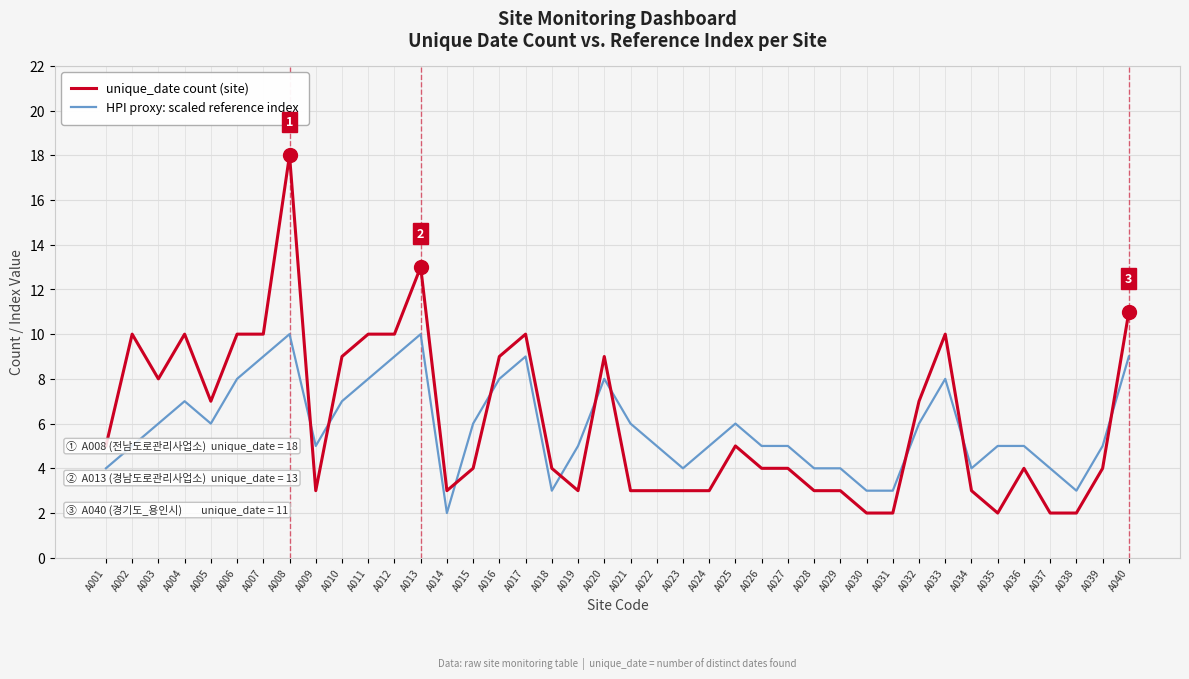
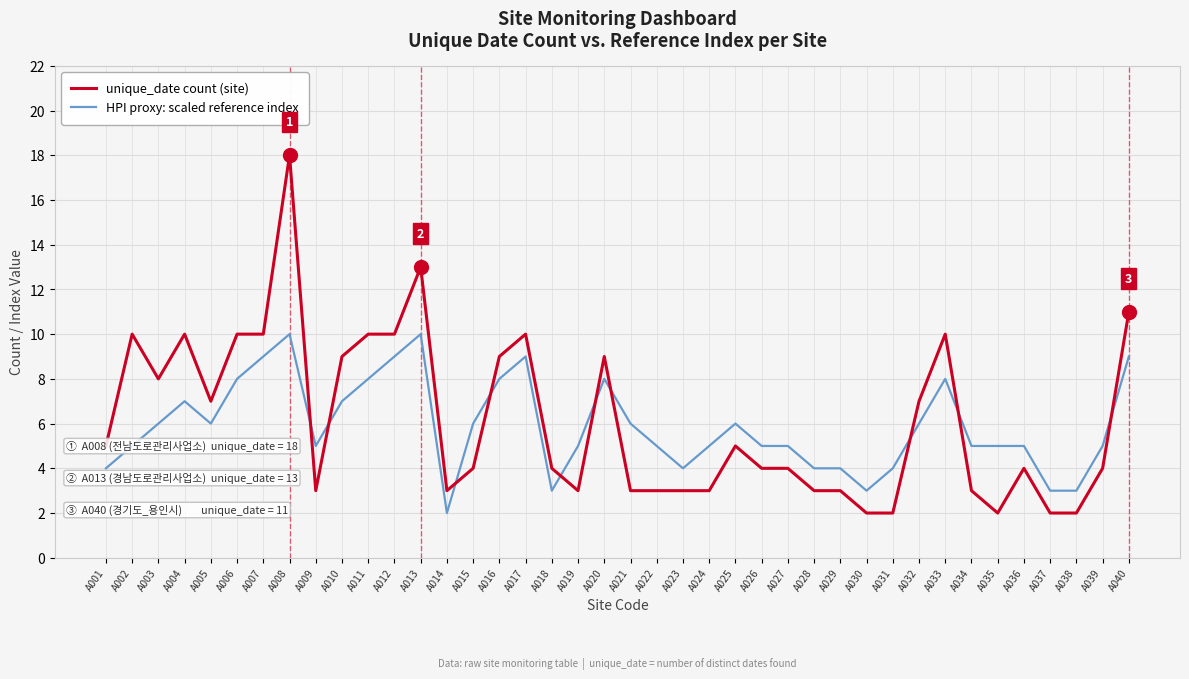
HPI proxy: scaled reference index, A031: 3 -> 4
HPI proxy: scaled reference index, A034: 4 -> 5
HPI proxy: scaled reference index, A037: 4 -> 3
